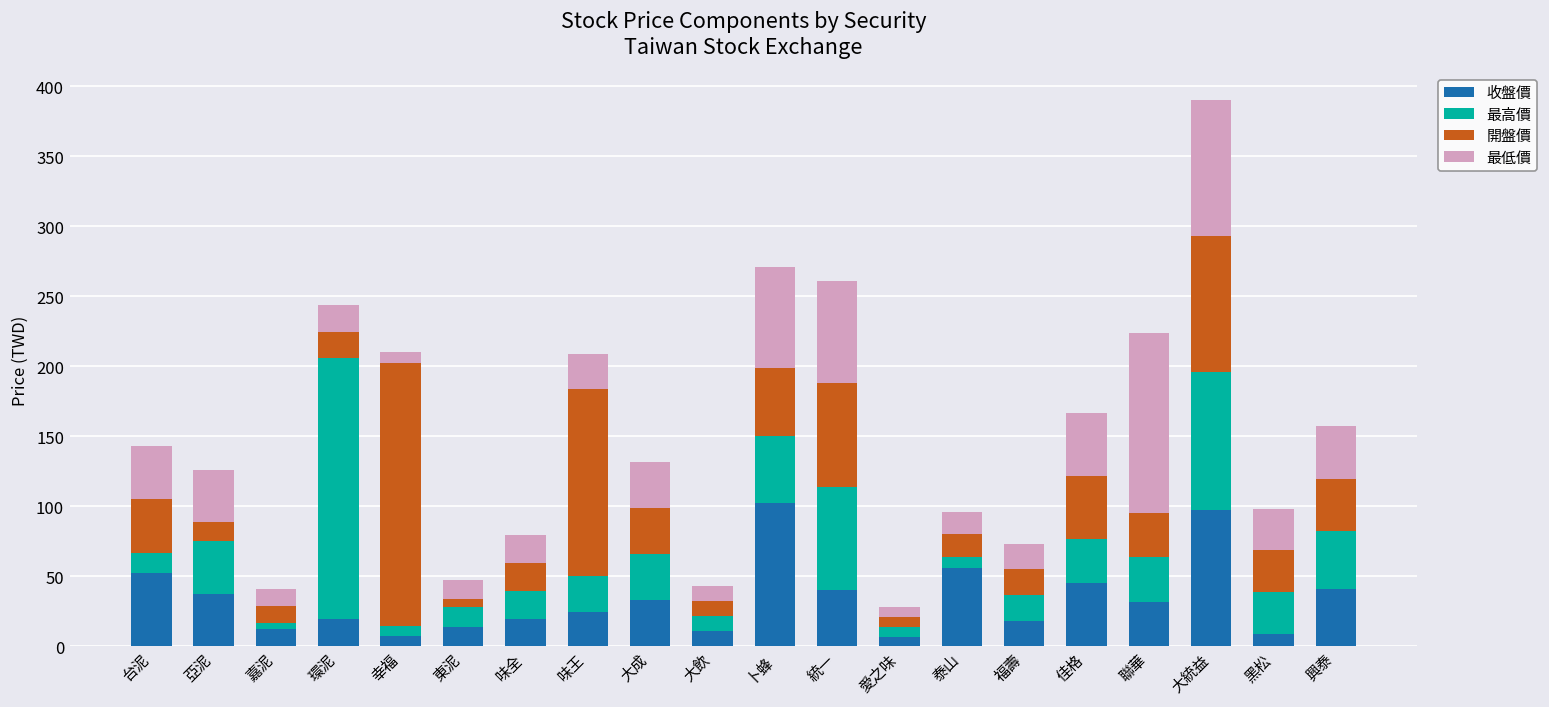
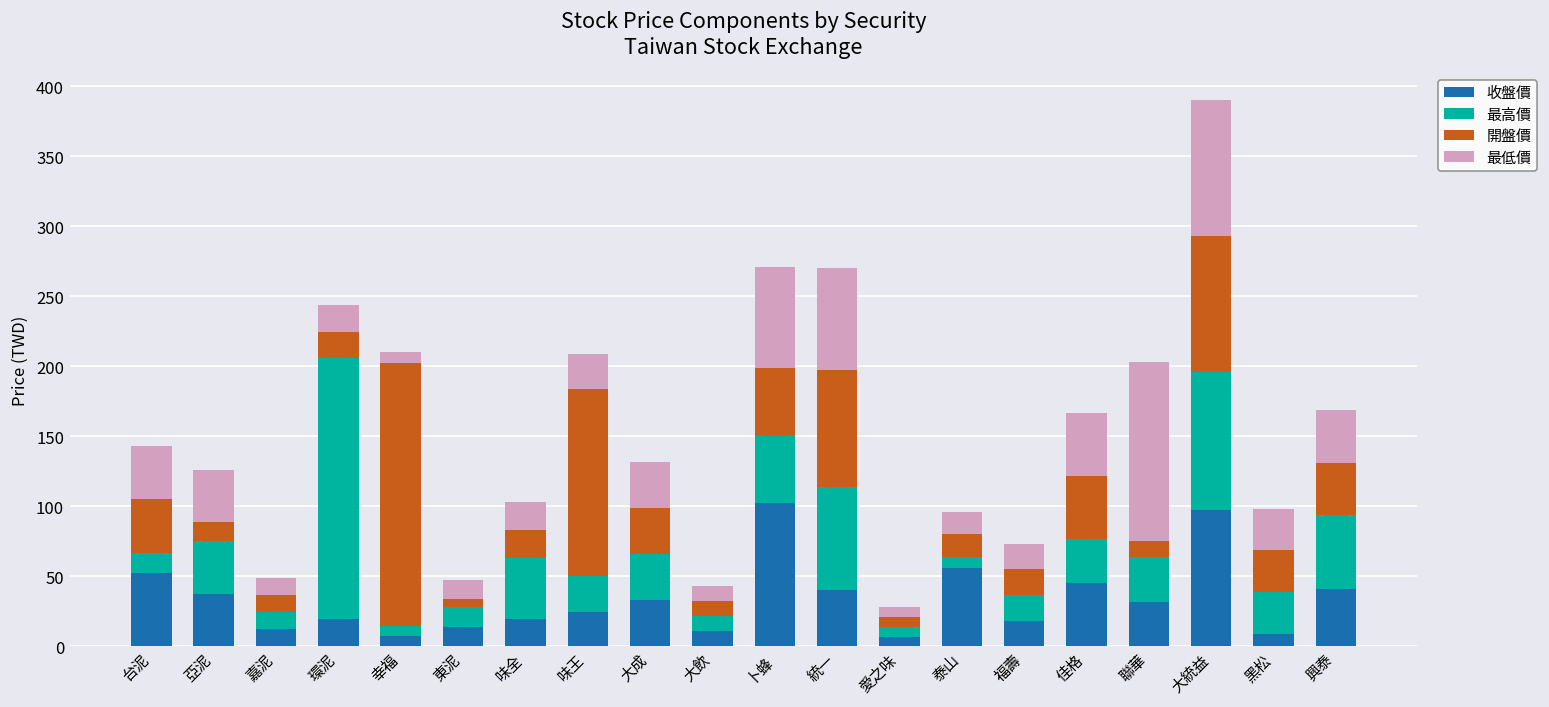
最高價, 嘉泥: 4 -> 12
最高價, 味全: 20 -> 44
開盤價, 統一: 74 -> 83
開盤價, 聯華: 32 -> 11
最高價, 興泰: 41 -> 53
